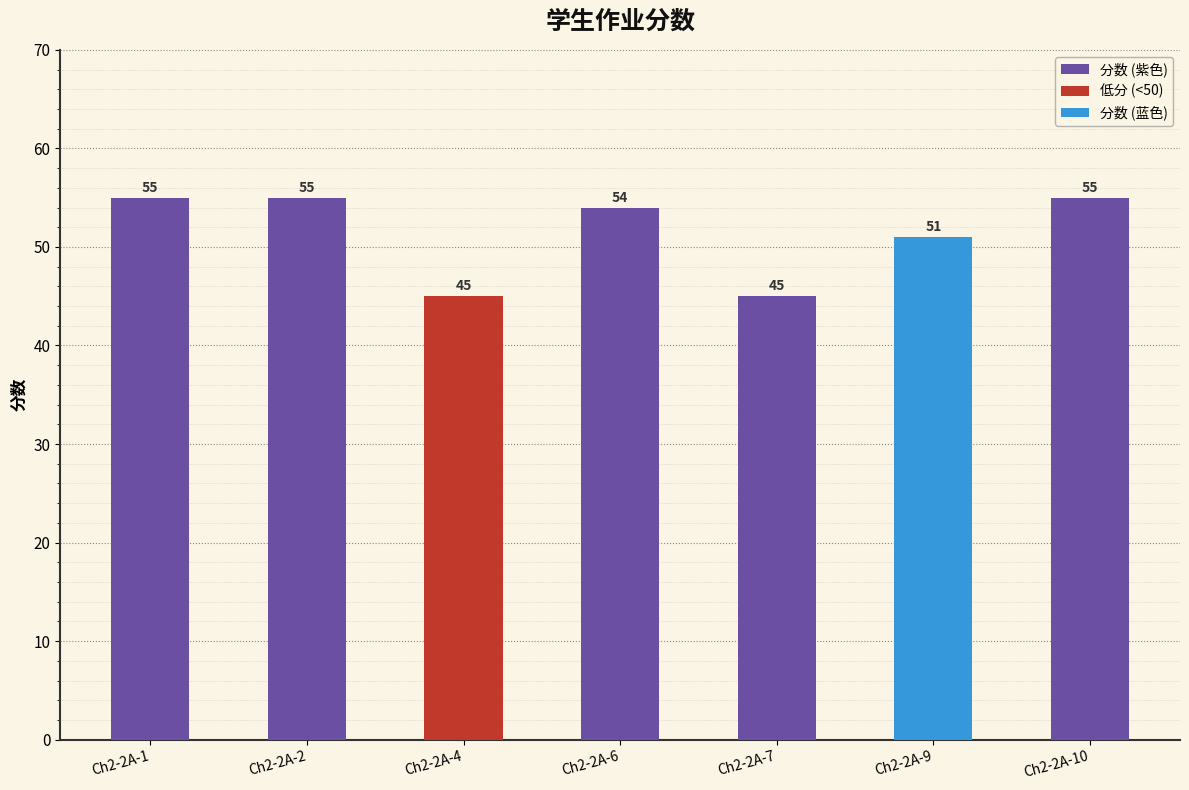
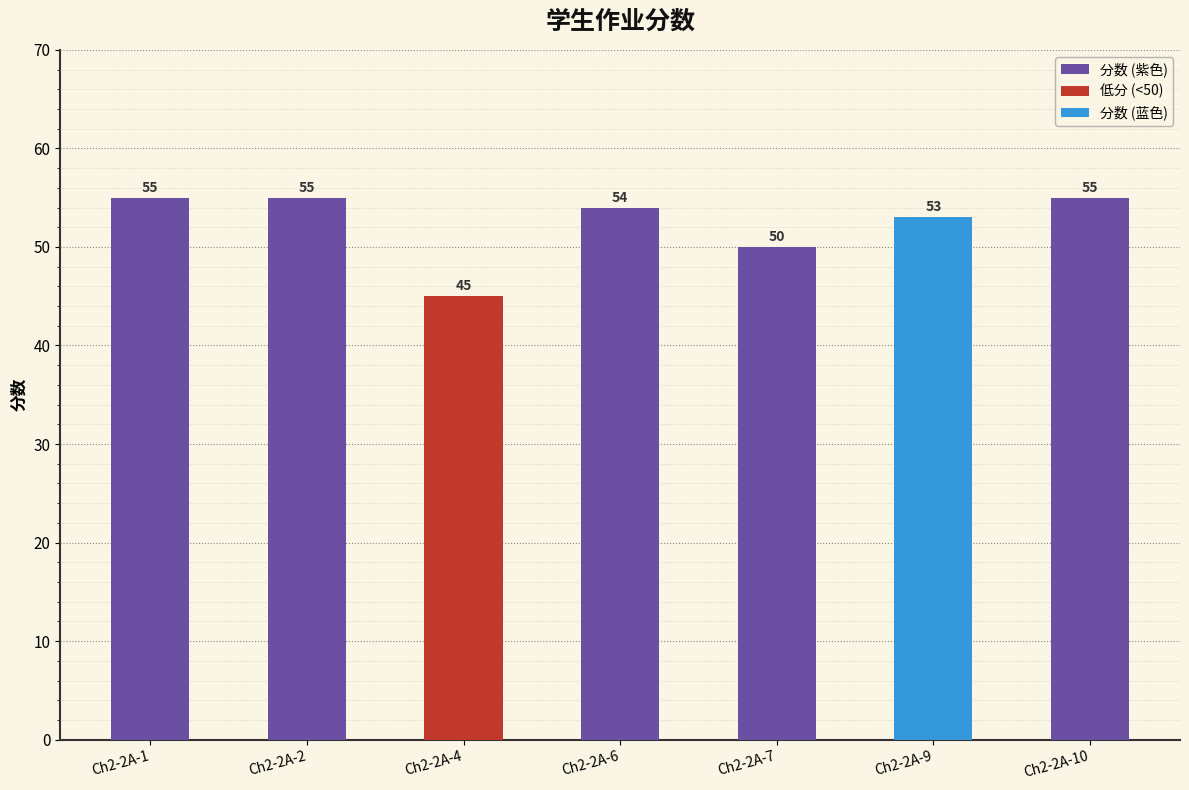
Ch2-2A-7: 45 -> 50
Ch2-2A-9: 51 -> 53
